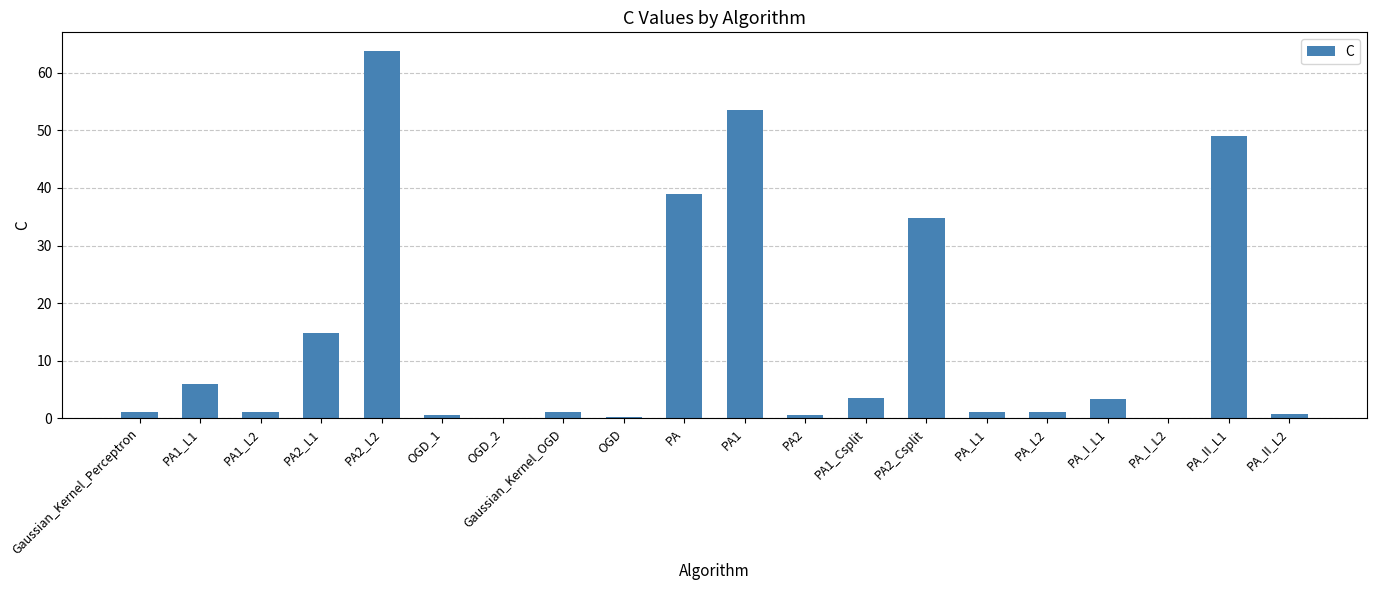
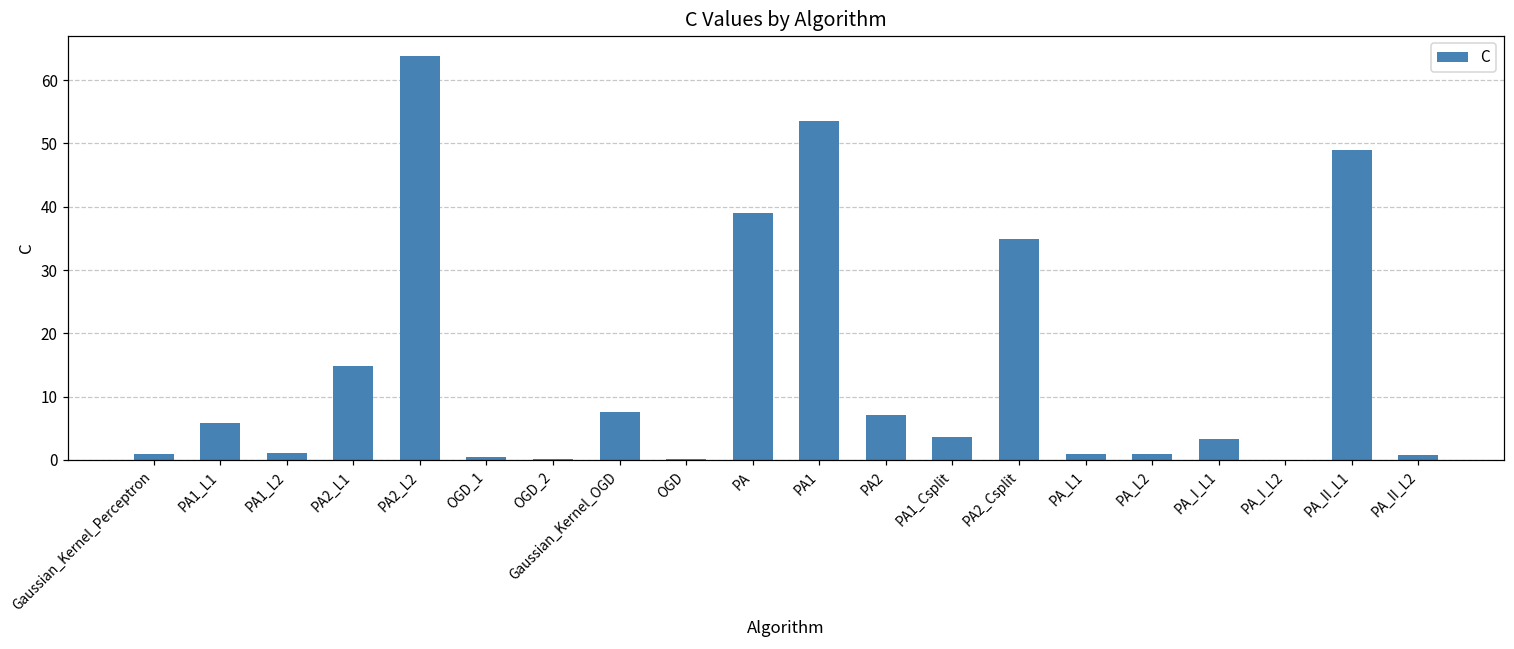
Gaussian_Kernel_OGD: 1 -> 8
PA2: 1 -> 7
